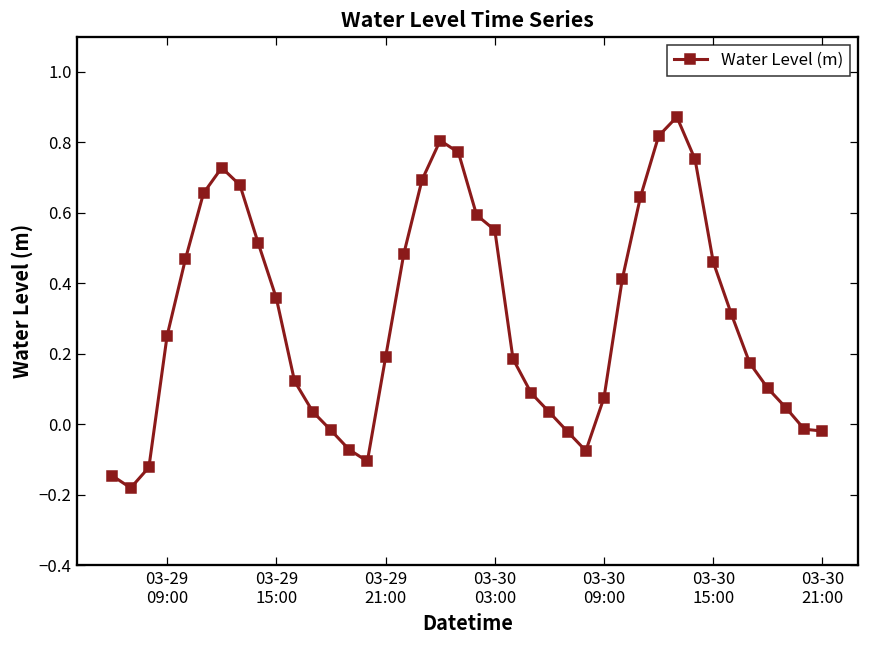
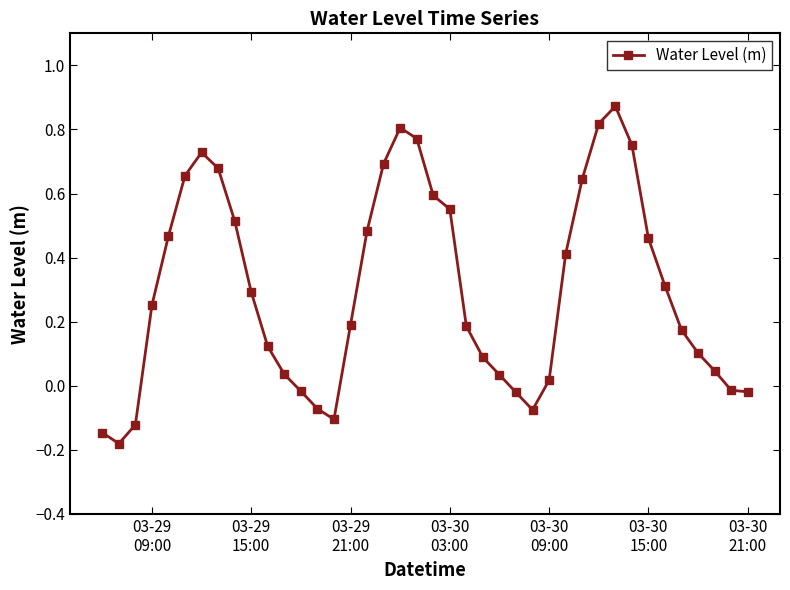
03-29 15:00: 0.36 -> 0.29
03-30 09:00: 0.08 -> 0.02
